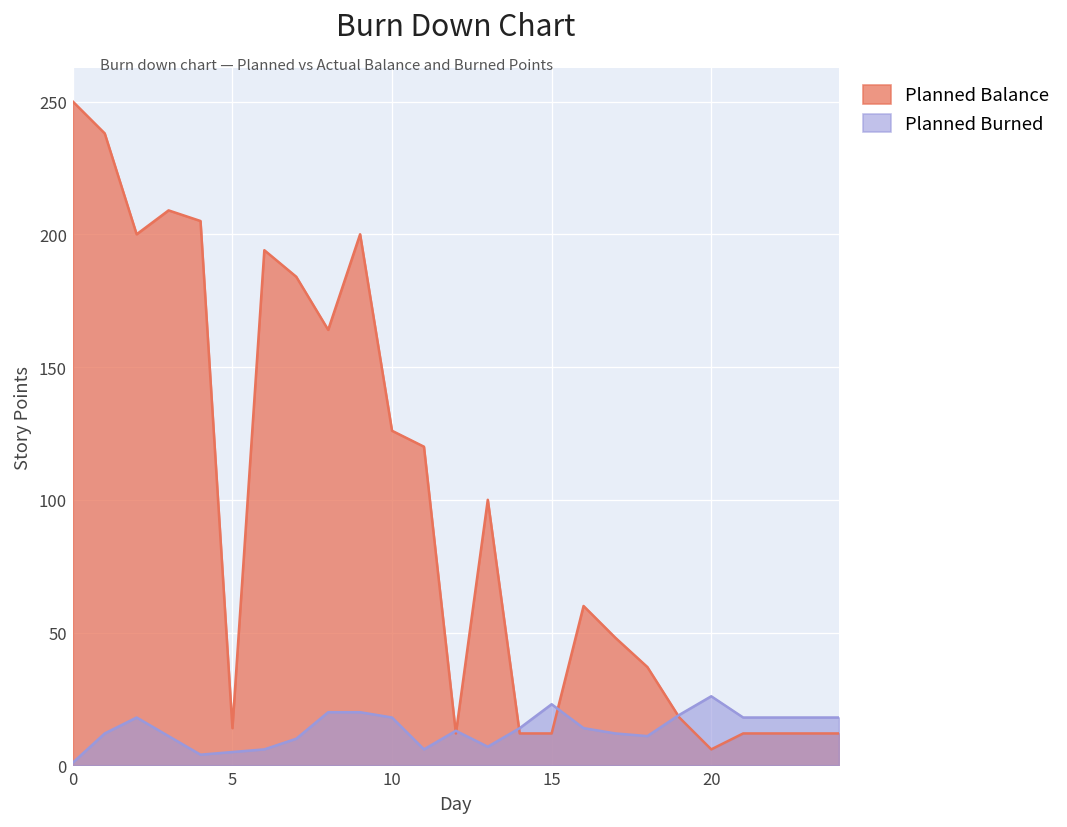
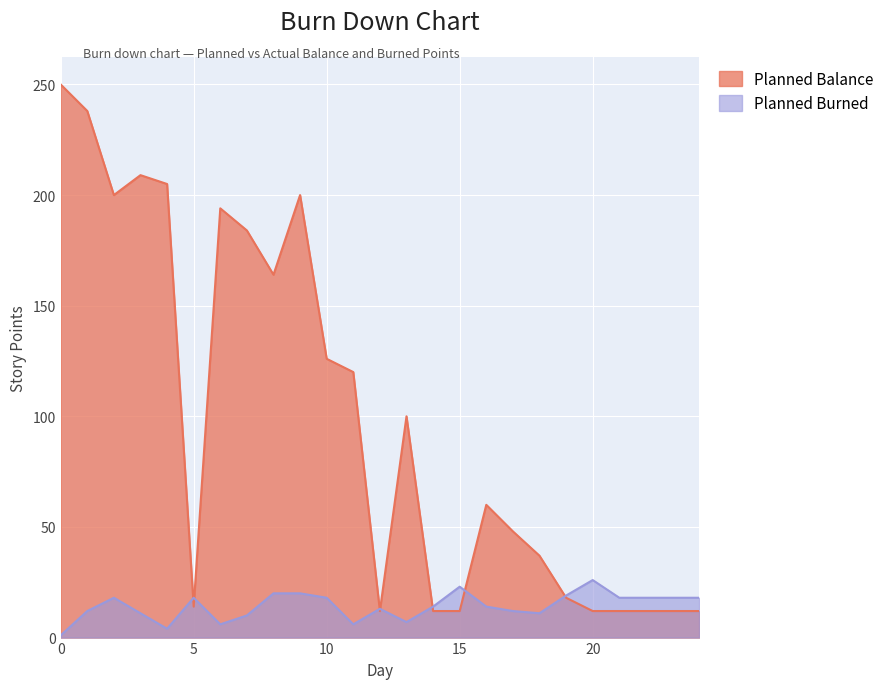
Planned Burned, 5: 5 -> 18
Planned Balance, 20: 6 -> 12
